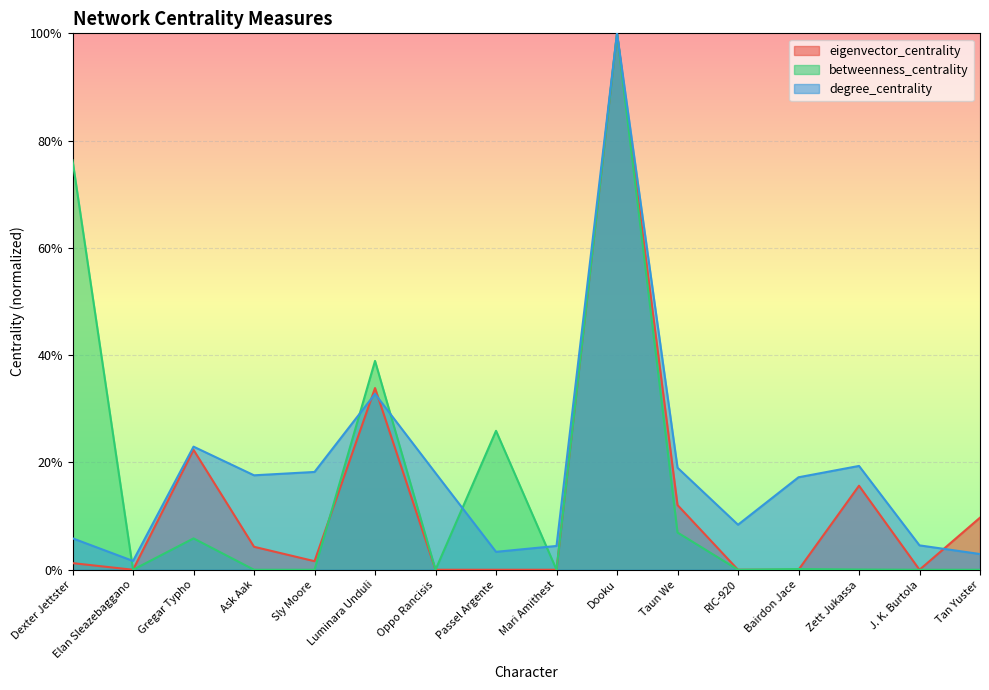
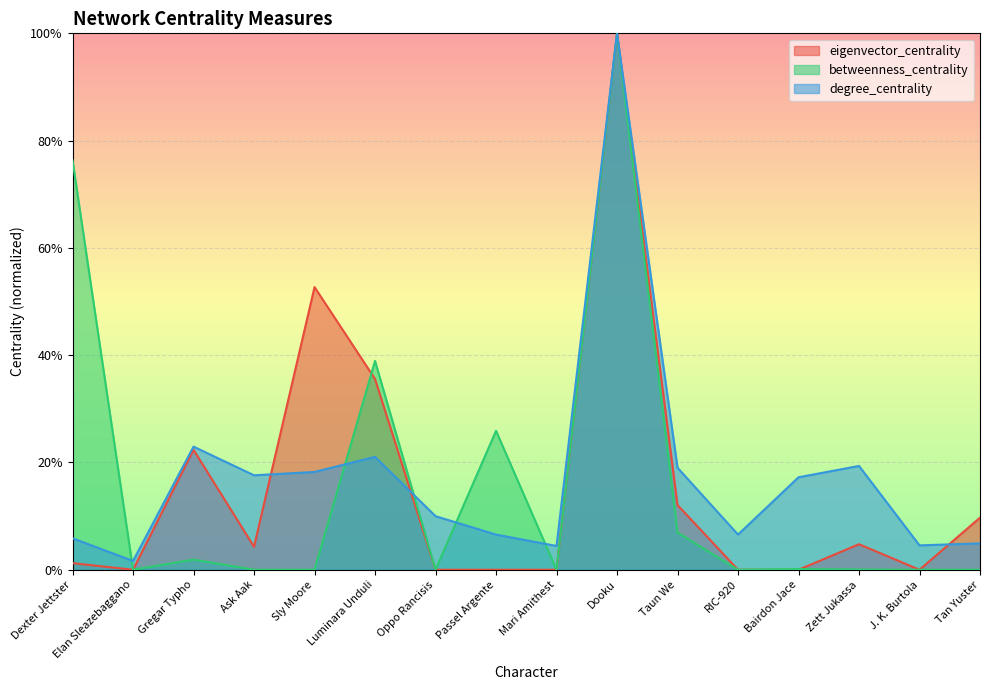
betweenness_centrality, Gregar Typho: 6% -> 2%
eigenvector_centrality, Sly Moore: 2% -> 53%
eigenvector_centrality, Luminara Unduli: 34% -> 36%
degree_centrality, Luminara Unduli: 33% -> 21%
degree_centrality, Oppo Rancisis: 18% -> 10%
degree_centrality, Passel Argente: 3% -> 7%
degree_centrality, RIC-920: 8% -> 7%
eigenvector_centrality, Zett Jukassa: 16% -> 5%
degree_centrality, Tan Yuster: 3% -> 5%
